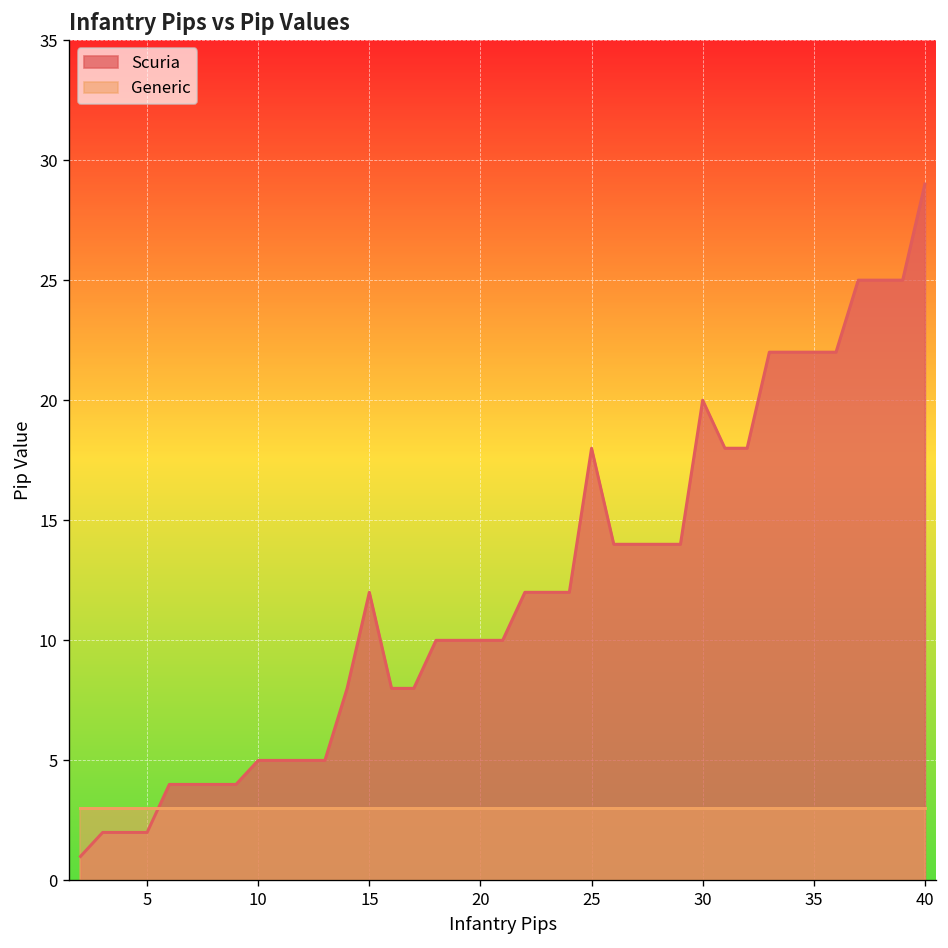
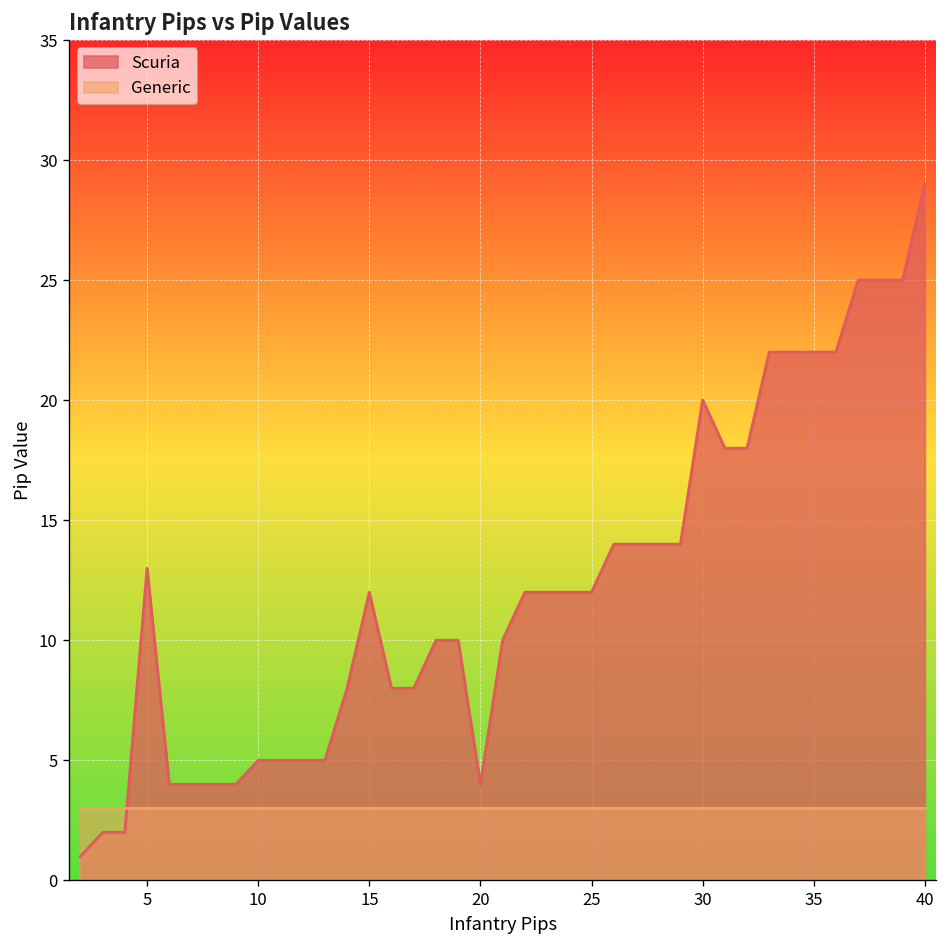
Scuria, 5: 2 -> 13
Scuria, 20: 10 -> 4
Scuria, 25: 18 -> 12
